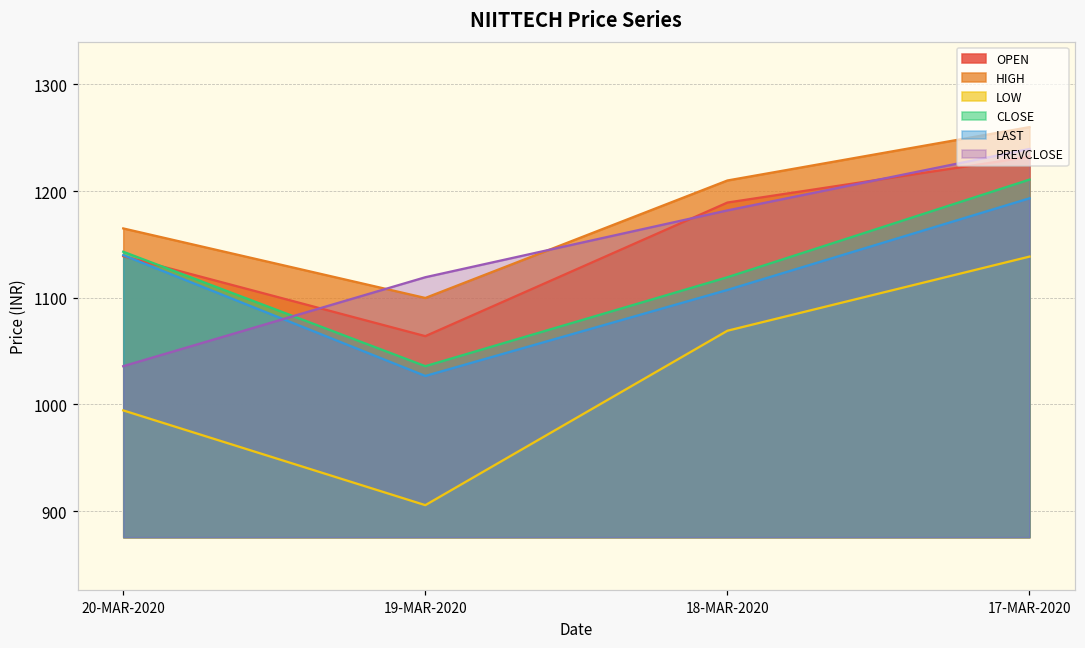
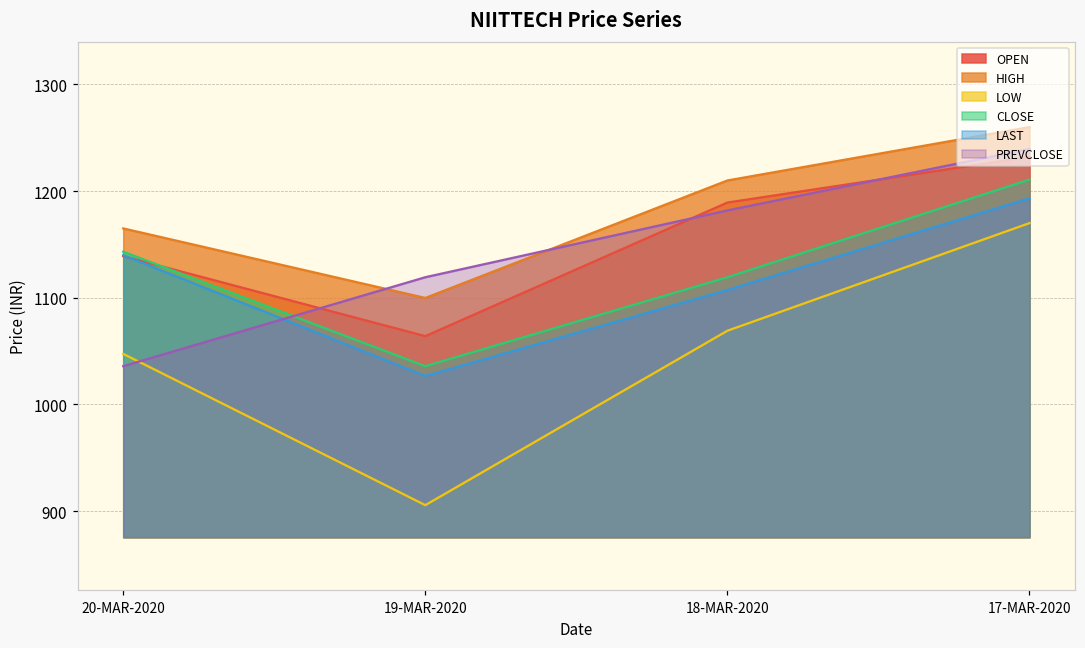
LOW, 20-MAR-2020: 990 -> 1050
LOW, 17-MAR-2020: 1140 -> 1170
